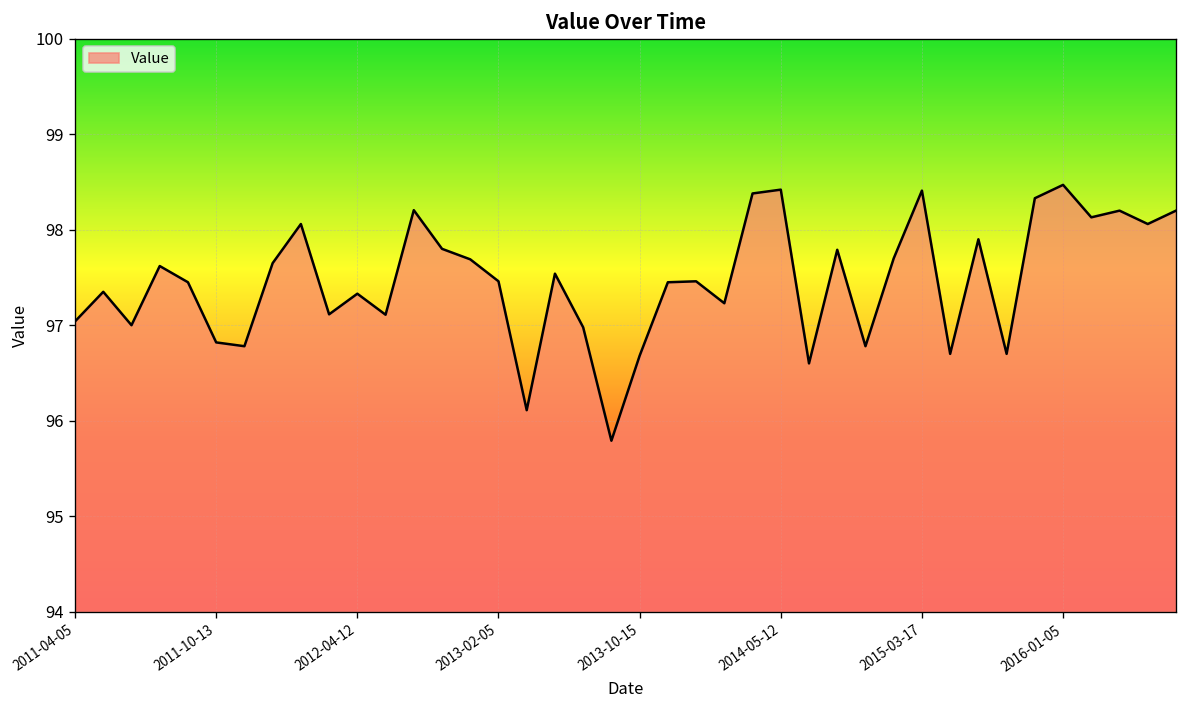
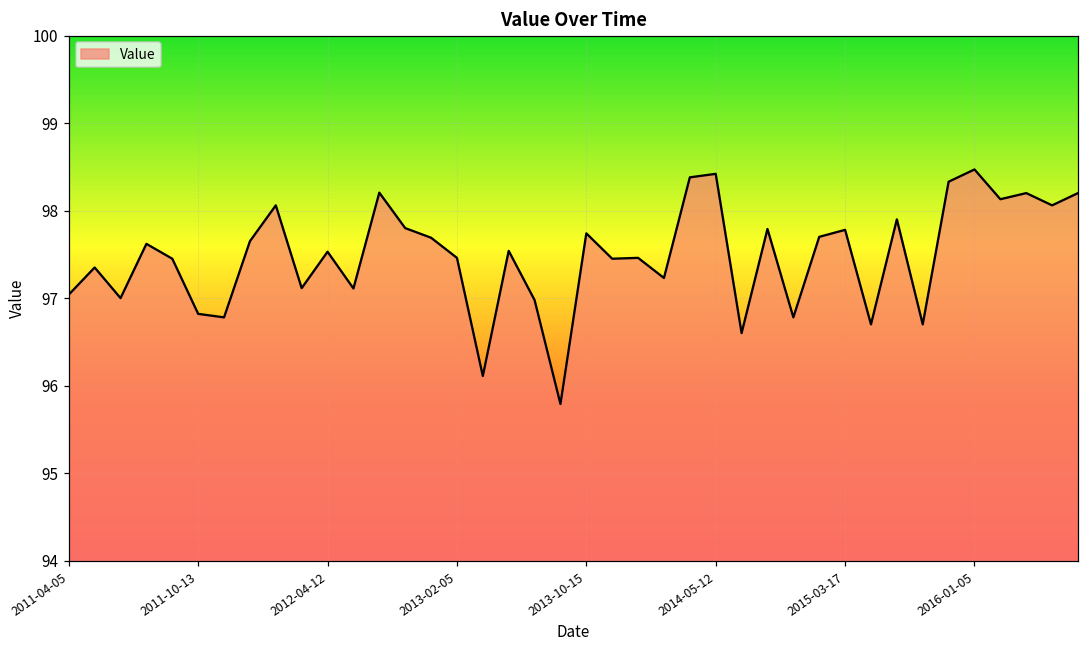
2012-04-12: 97.3 -> 97.5
2013-10-15: 96.7 -> 97.7
2015-03-17: 98.4 -> 97.8
